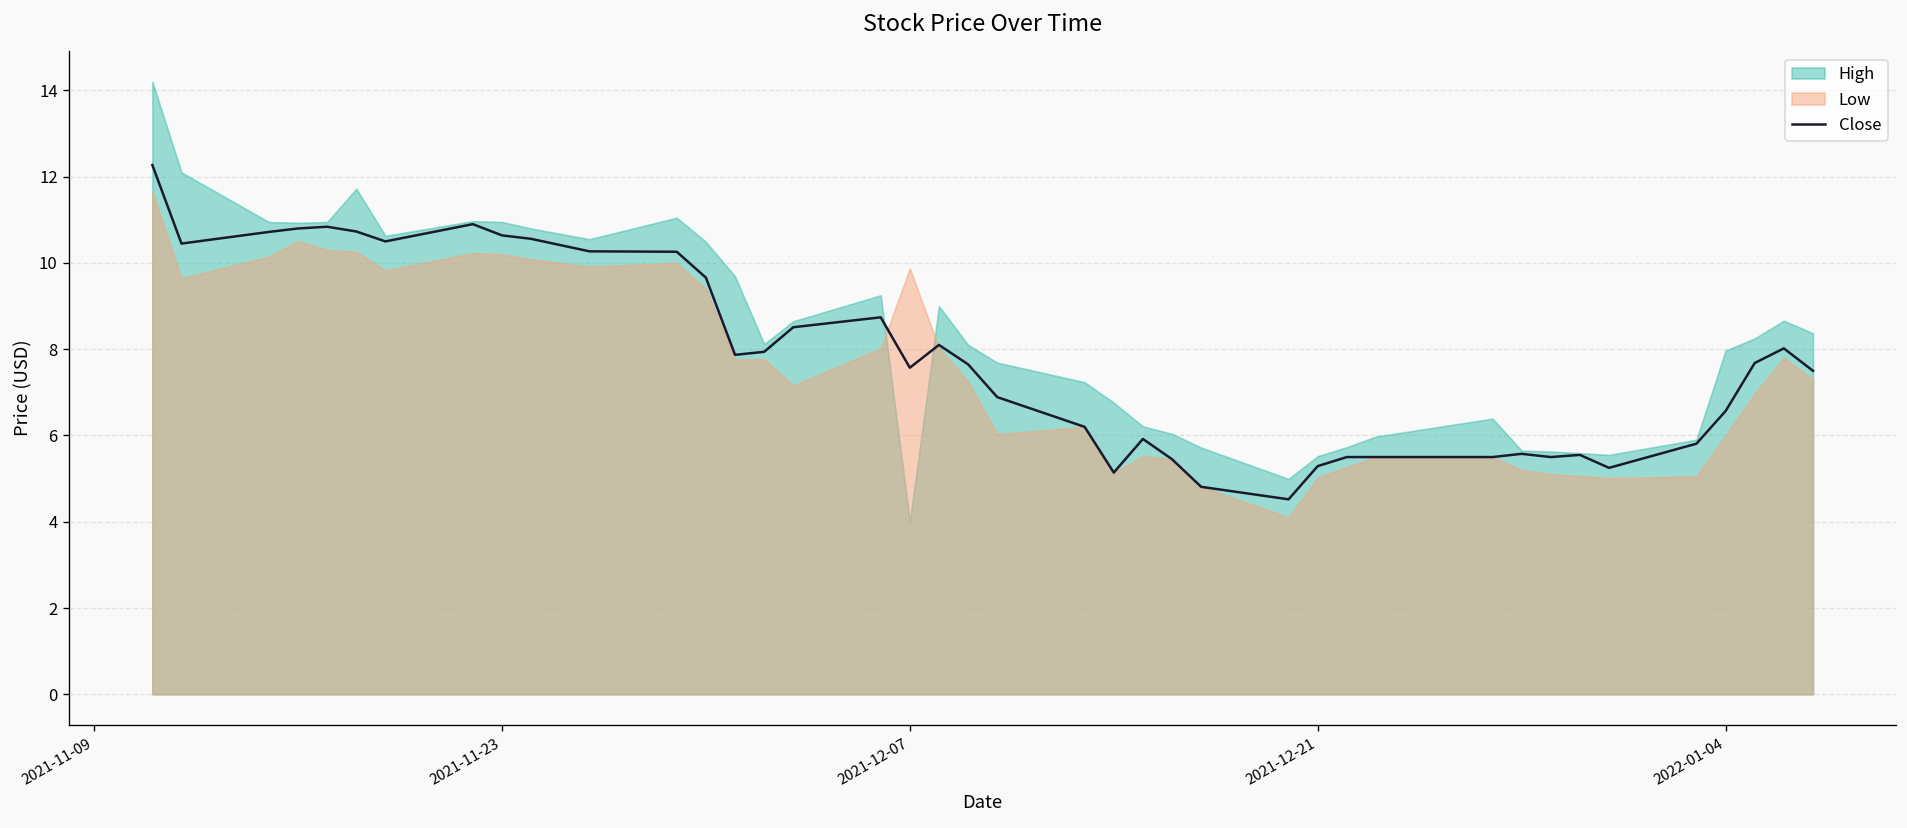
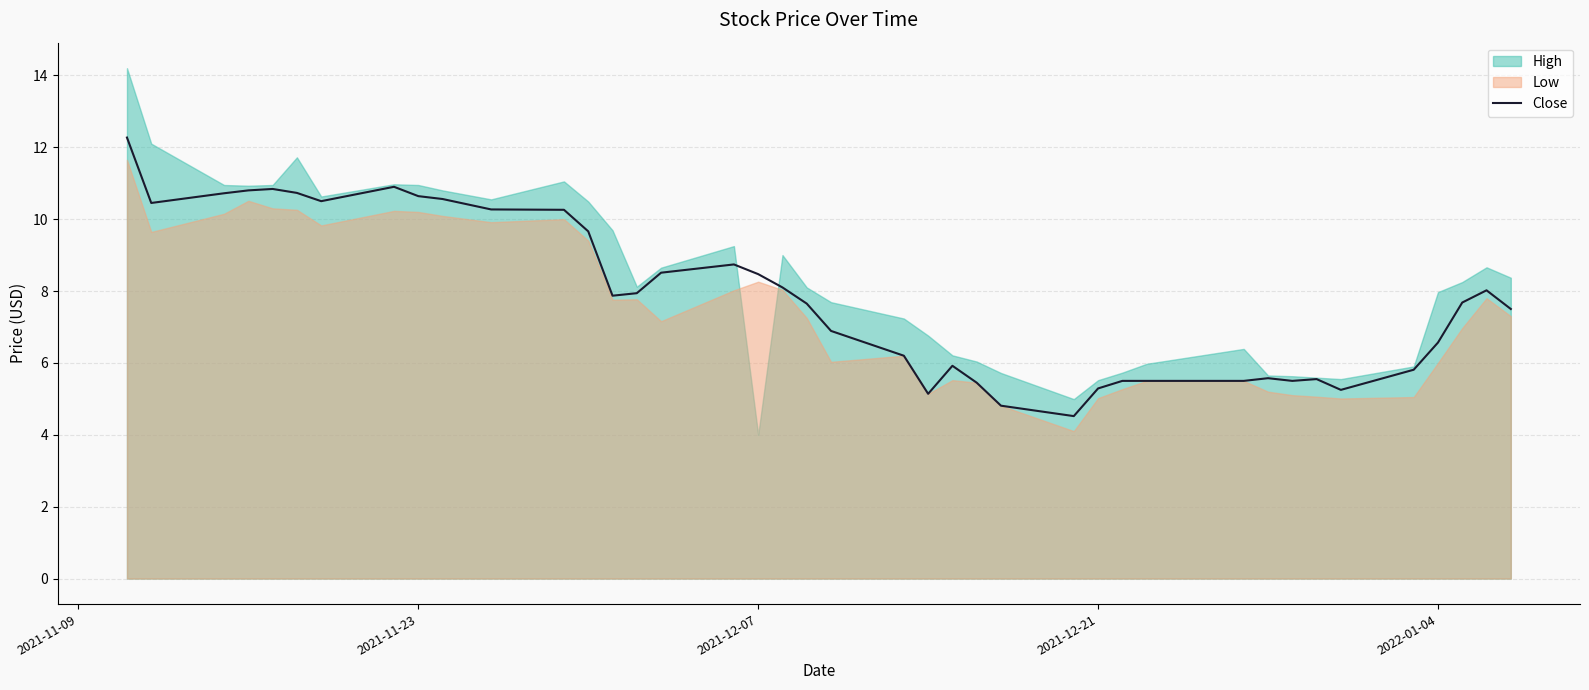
Close, 2021-12-07: 7.6 -> 8.5
Low, 2021-12-07: 9.9 -> 8.3
